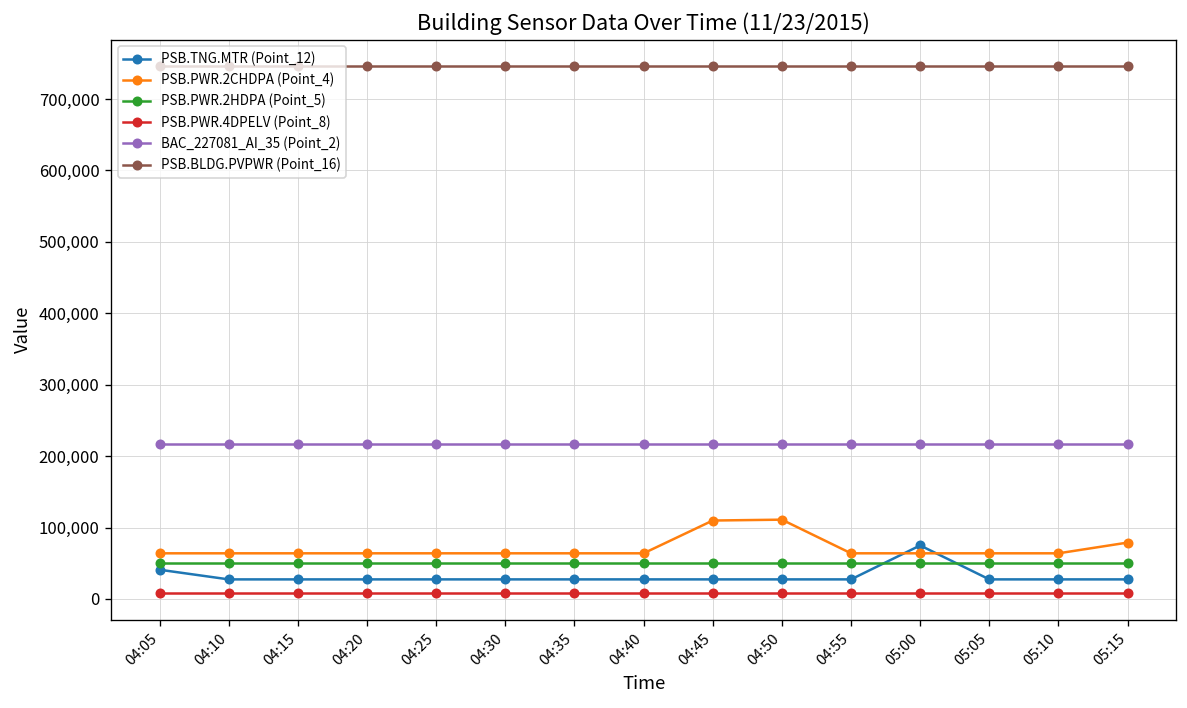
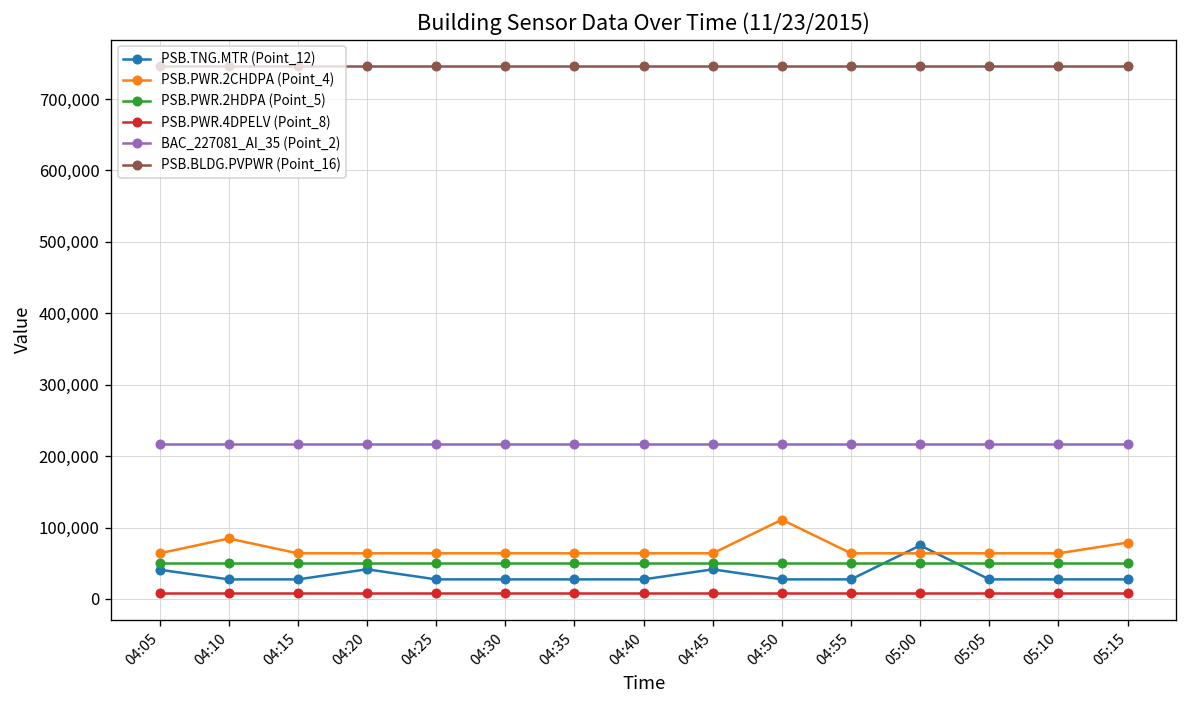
PSB.PWR.2CHDPA (Point_4), 04:10: 60,000 -> 80,000
PSB.TNG.MTR (Point_12), 04:20: 30,000 -> 40,000
PSB.TNG.MTR (Point_12), 04:45: 30,000 -> 40,000
PSB.PWR.2CHDPA (Point_4), 04:45: 110,000 -> 60,000
